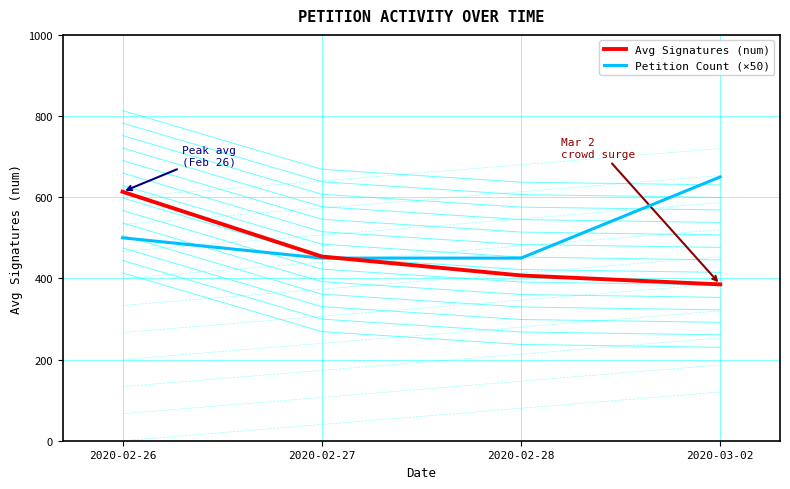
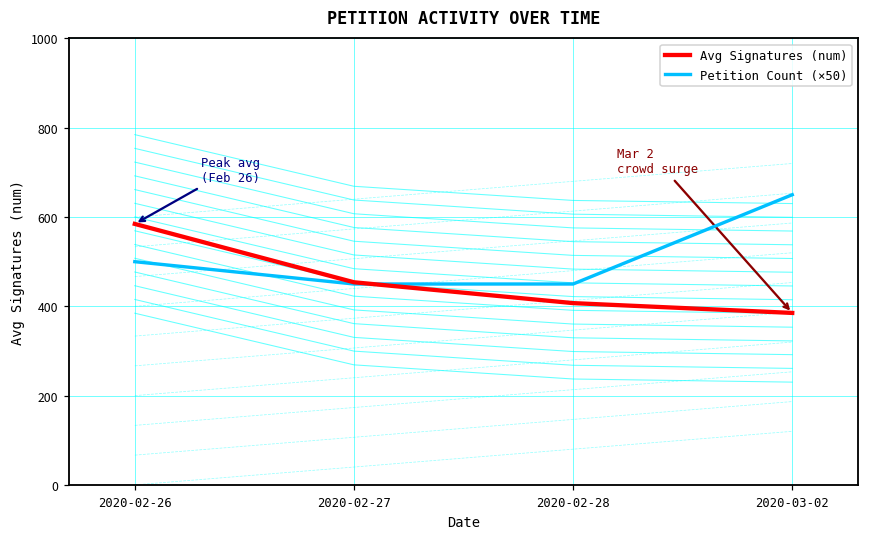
Avg Signatures (num), 2020-02-26: 610 -> 580
